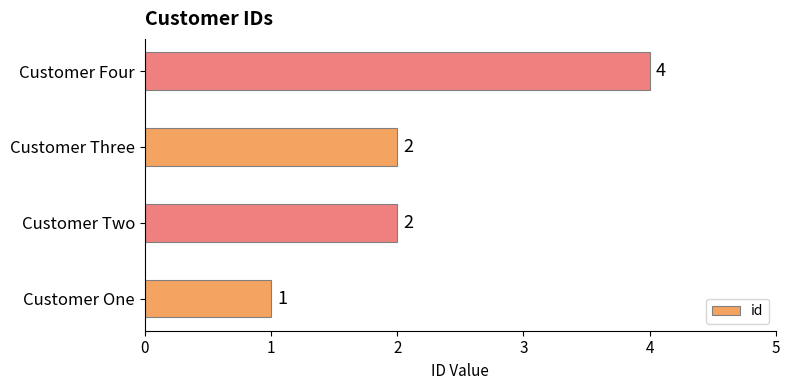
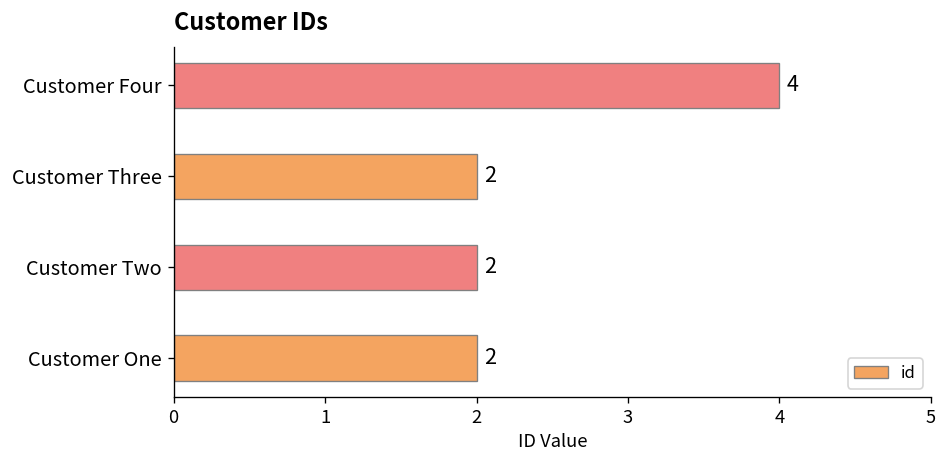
Customer One: 1 -> 2
